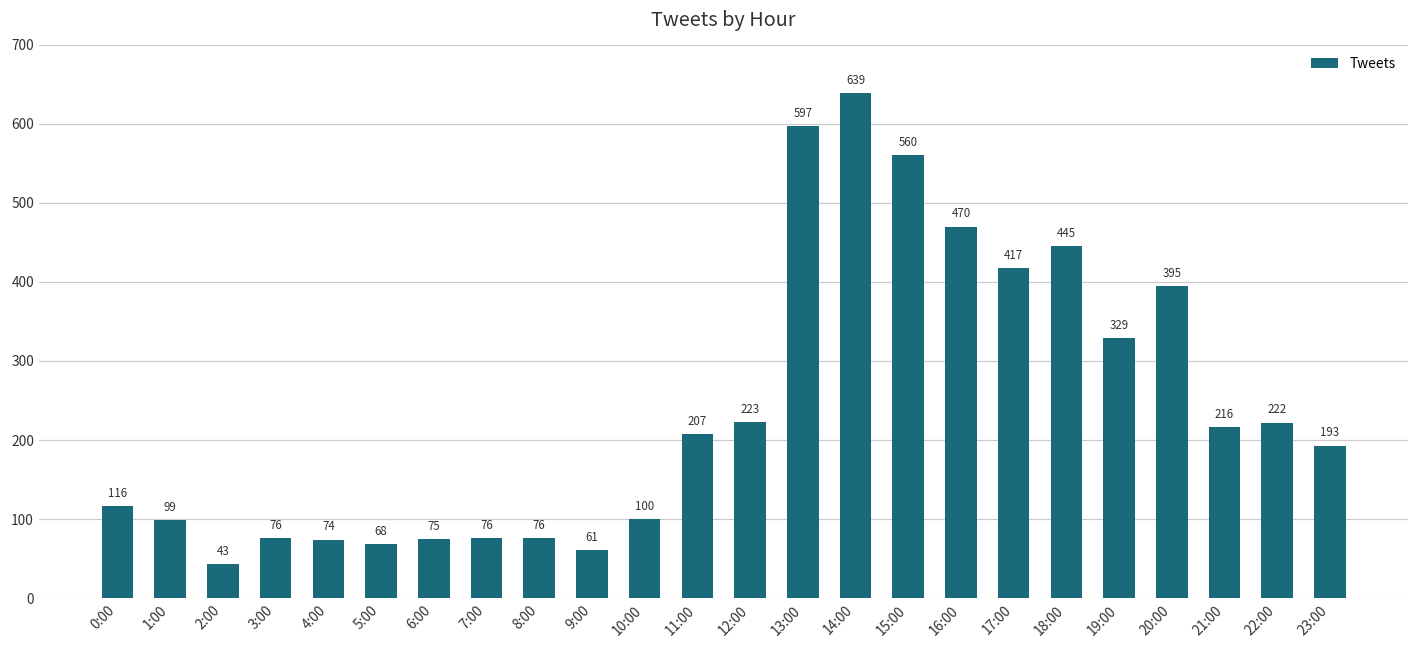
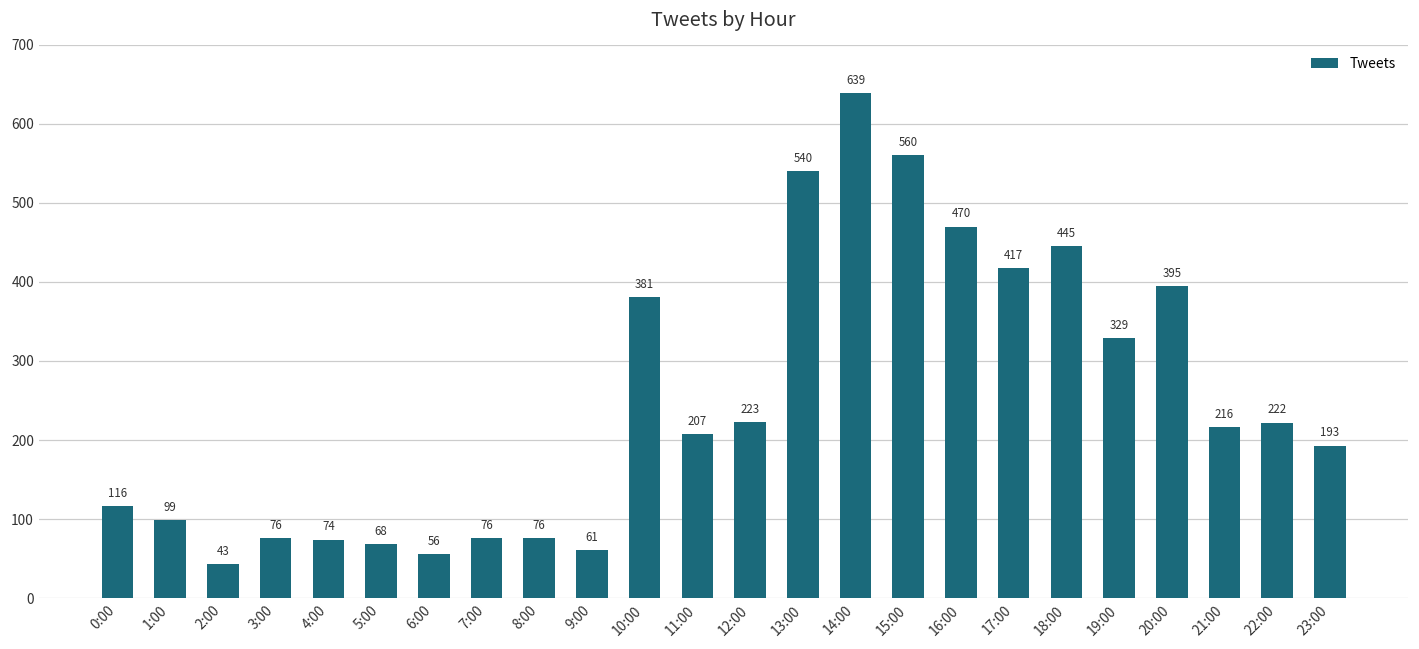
6:00: 75 -> 56
10:00: 100 -> 381
13:00: 597 -> 540
